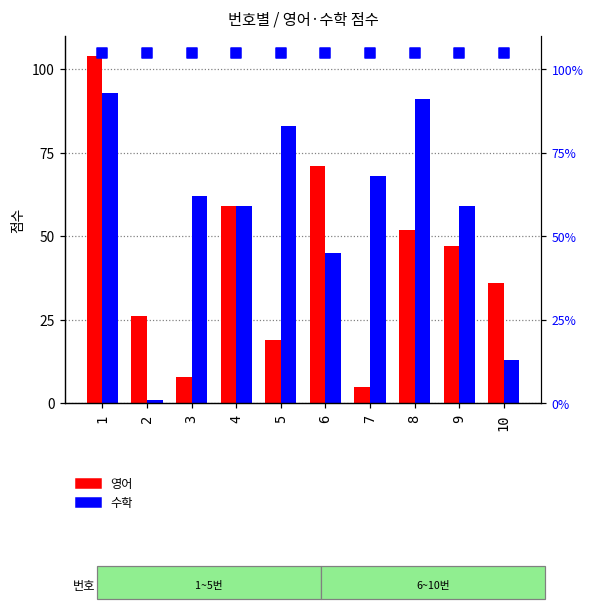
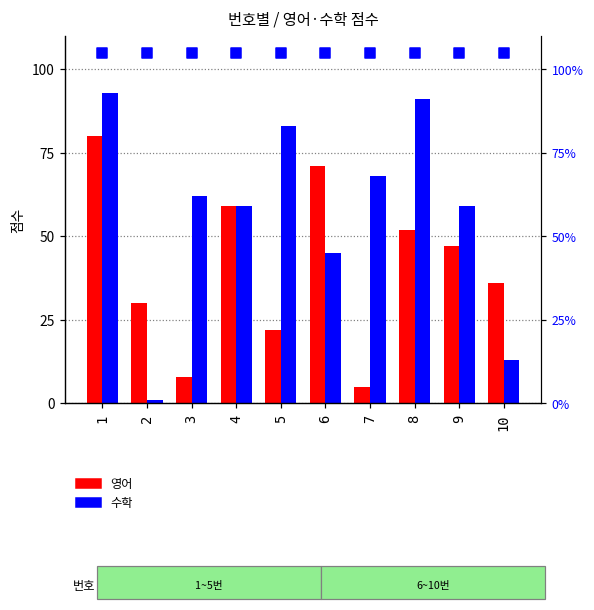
영어, 1: 104 -> 80
영어, 2: 26 -> 30
영어, 5: 19 -> 22
